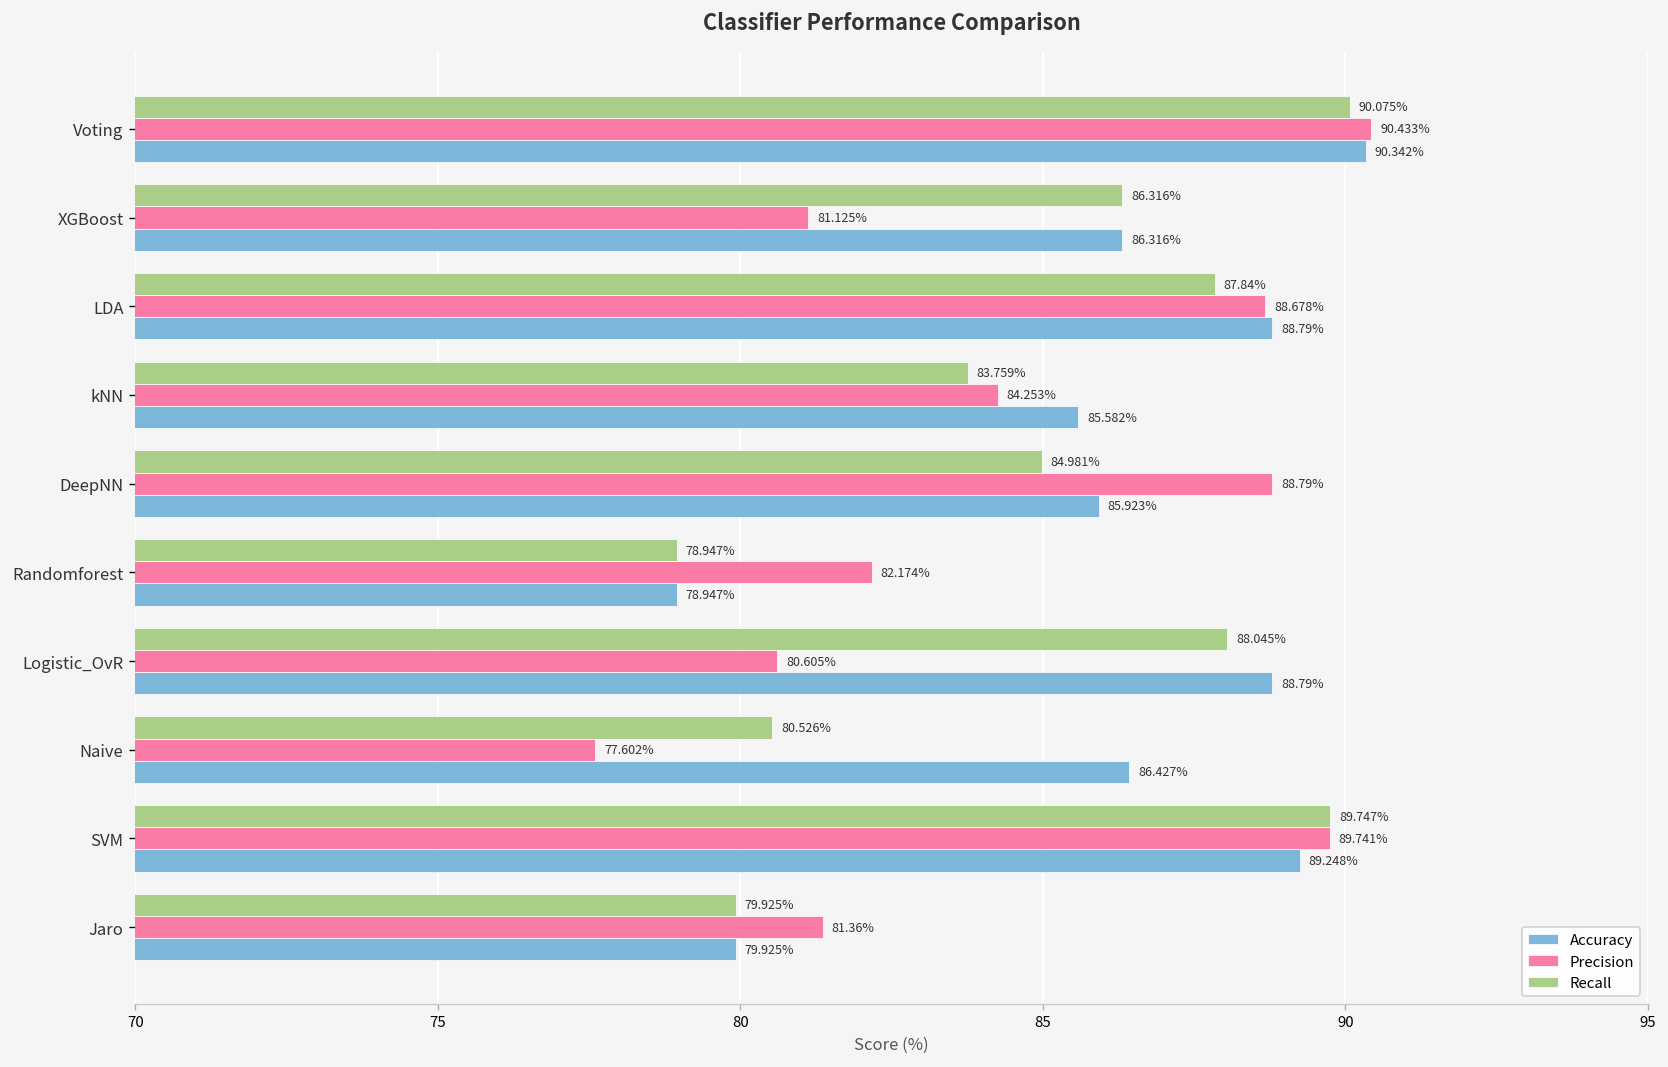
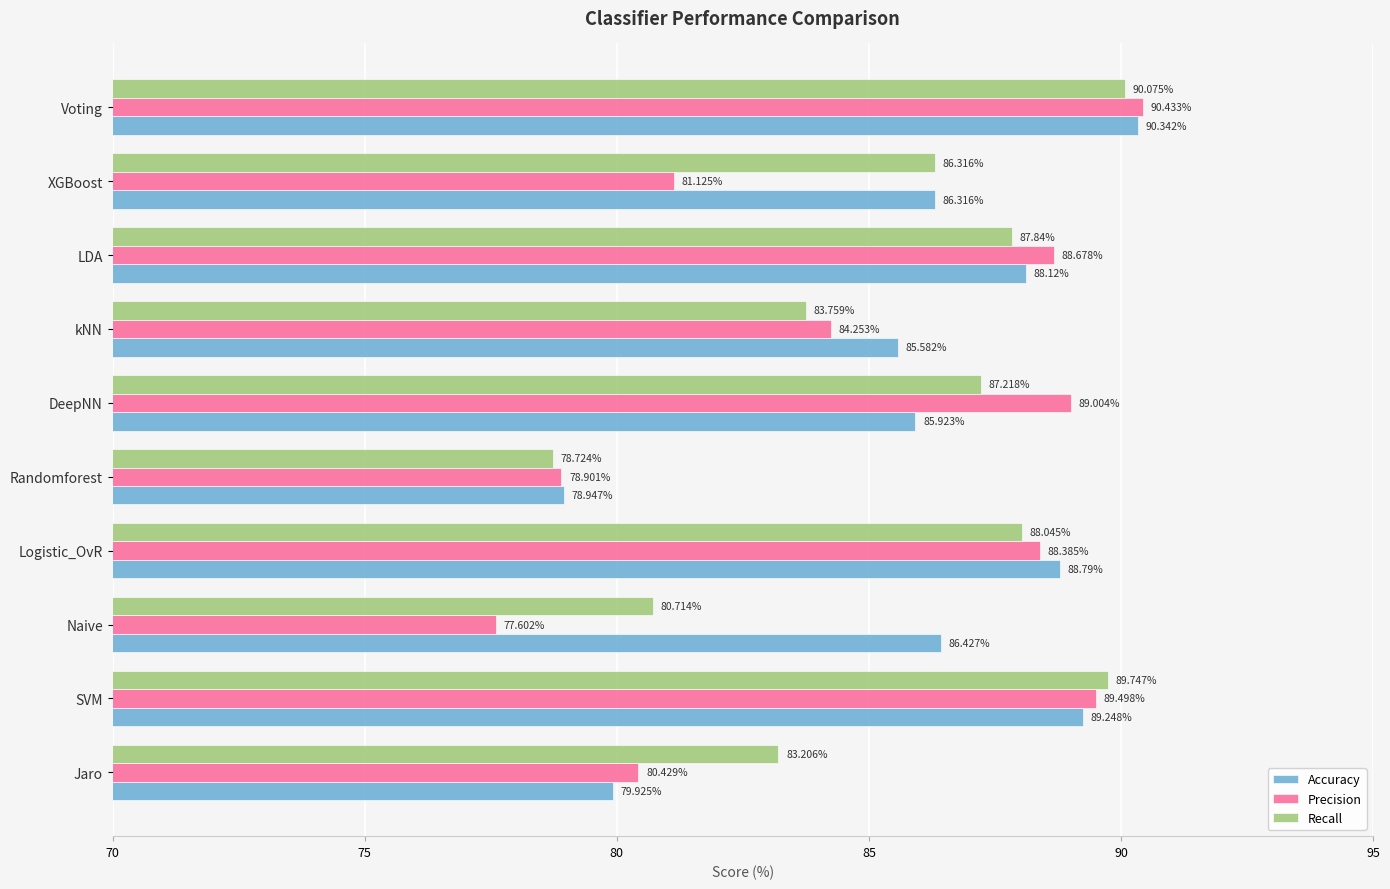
Accuracy, LDA: 88.79% -> 88.12%
Recall, DeepNN: 84.981% -> 87.218%
Precision, DeepNN: 88.79% -> 89.004%
Recall, Randomforest: 78.947% -> 78.724%
Precision, Randomforest: 82.174% -> 78.901%
Precision, Logistic_OvR: 80.605% -> 88.385%
Recall, Naive: 80.526% -> 80.714%
Precision, SVM: 89.741% -> 89.498%
Recall, Jaro: 79.925% -> 83.206%
Precision, Jaro: 81.36% -> 80.429%
